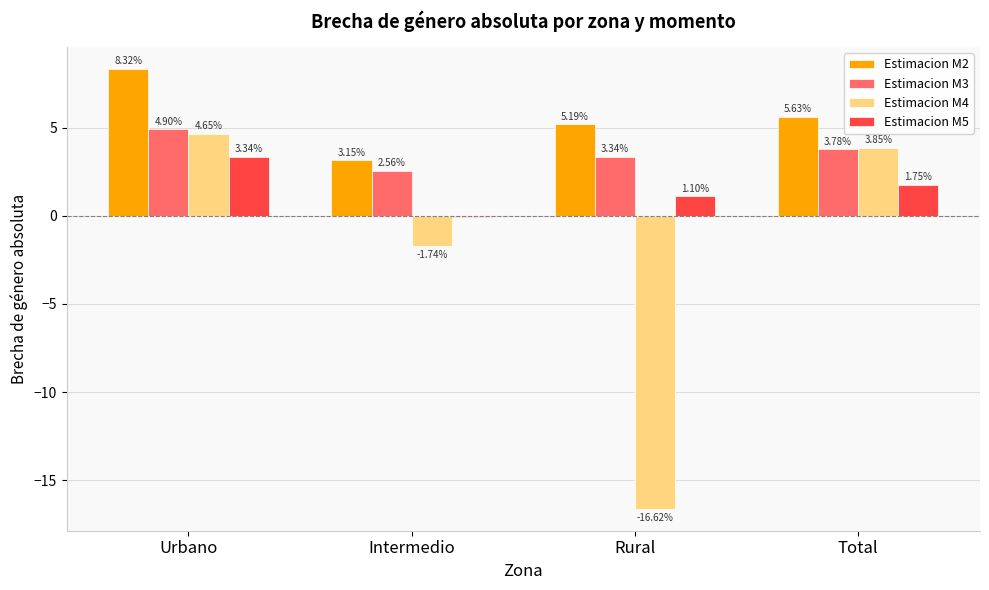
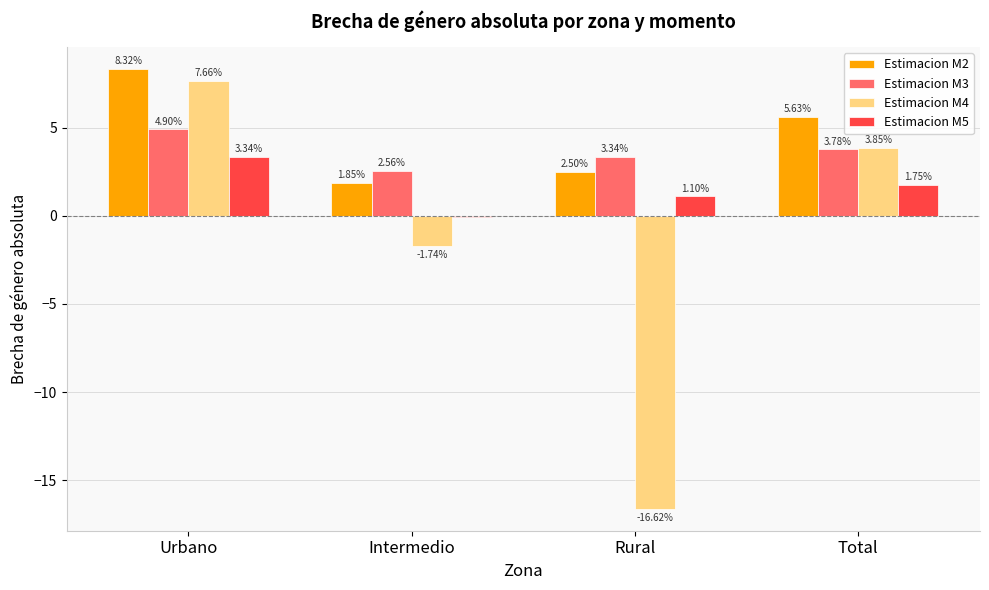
Estimacion M4, Urbano: 4.65% -> 7.66%
Estimacion M2, Intermedio: 3.15% -> 1.85%
Estimacion M2, Rural: 5.19% -> 2.50%
